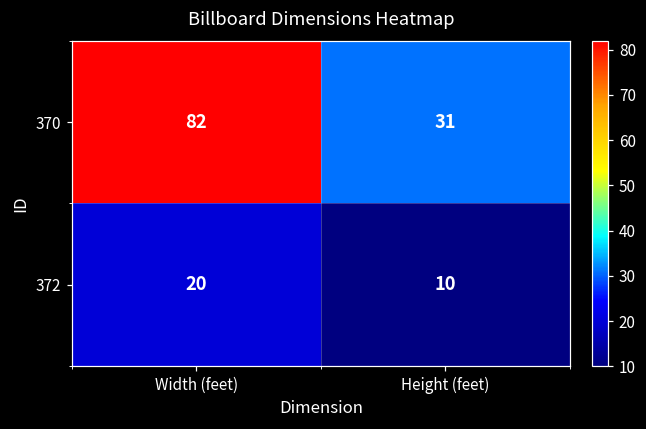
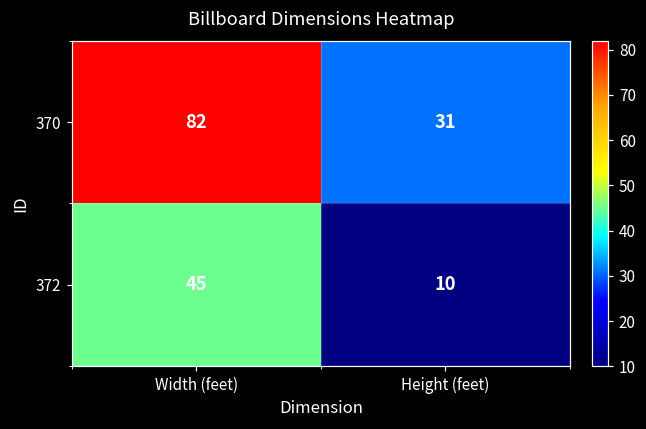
372, Width (feet): 20 -> 45
